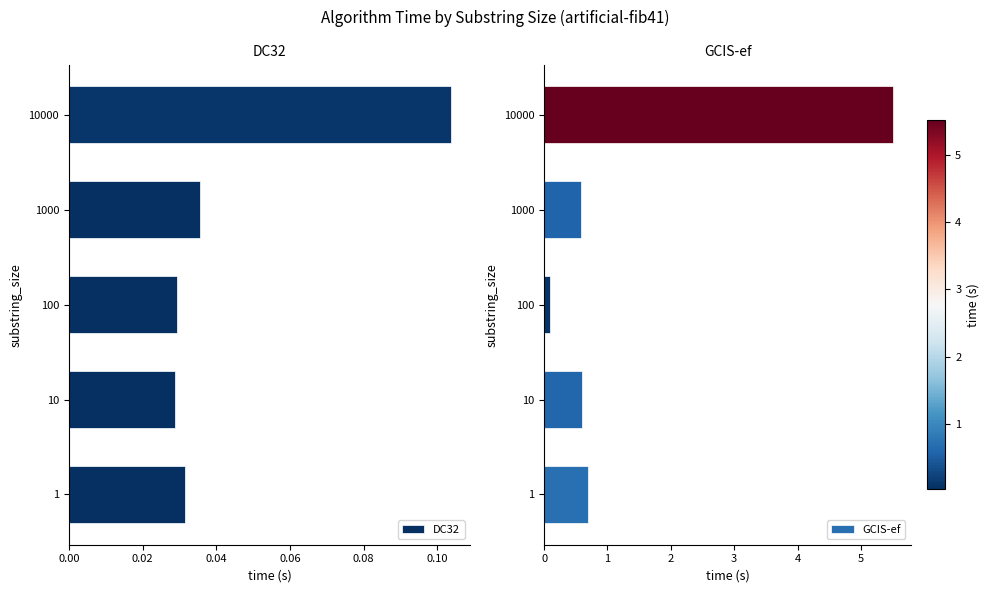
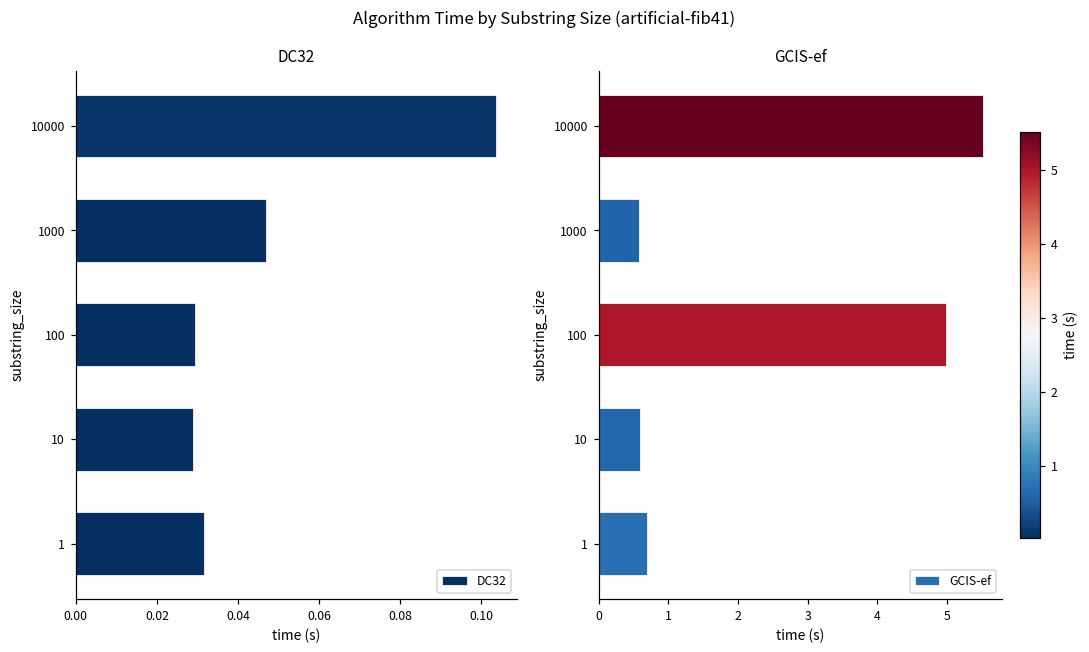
DC32, 1000: 0.036 -> 0.047
GCIS-ef, 100: 0.1 -> 5.0
